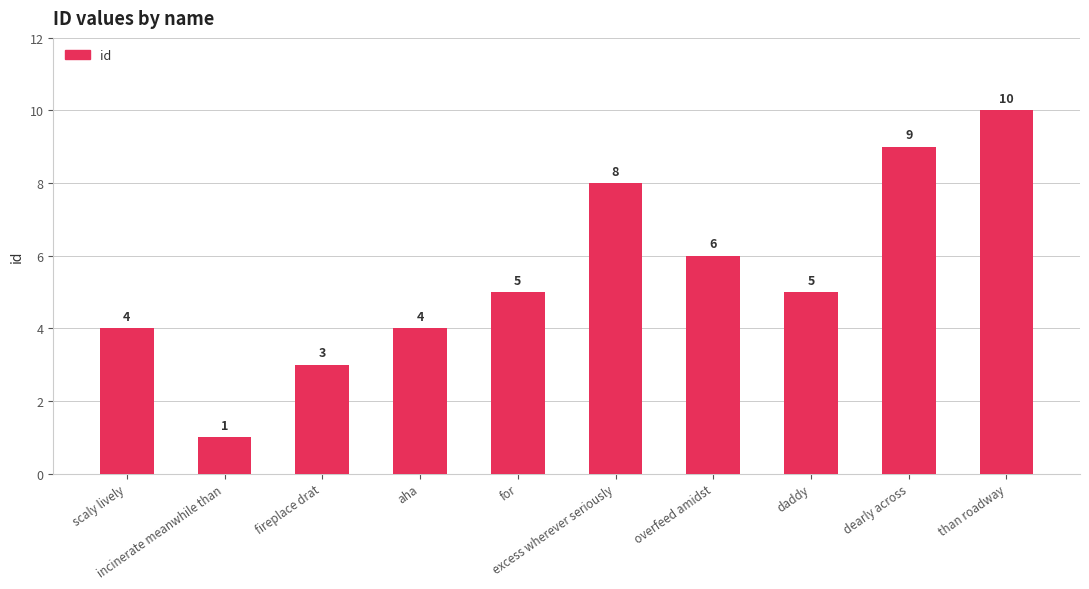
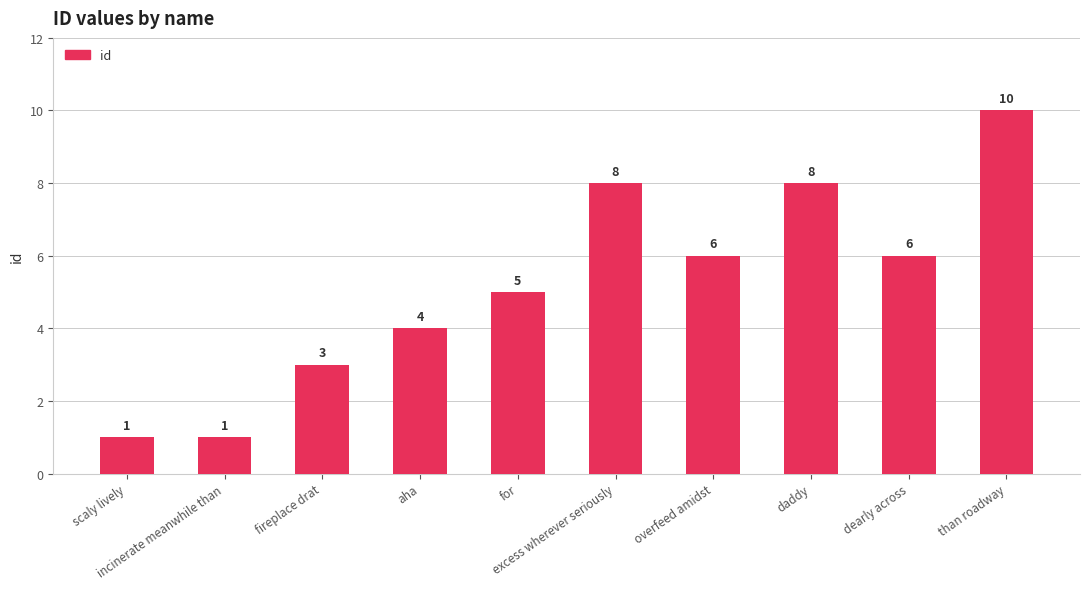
scaly lively: 4 -> 1
daddy: 5 -> 8
dearly across: 9 -> 6
